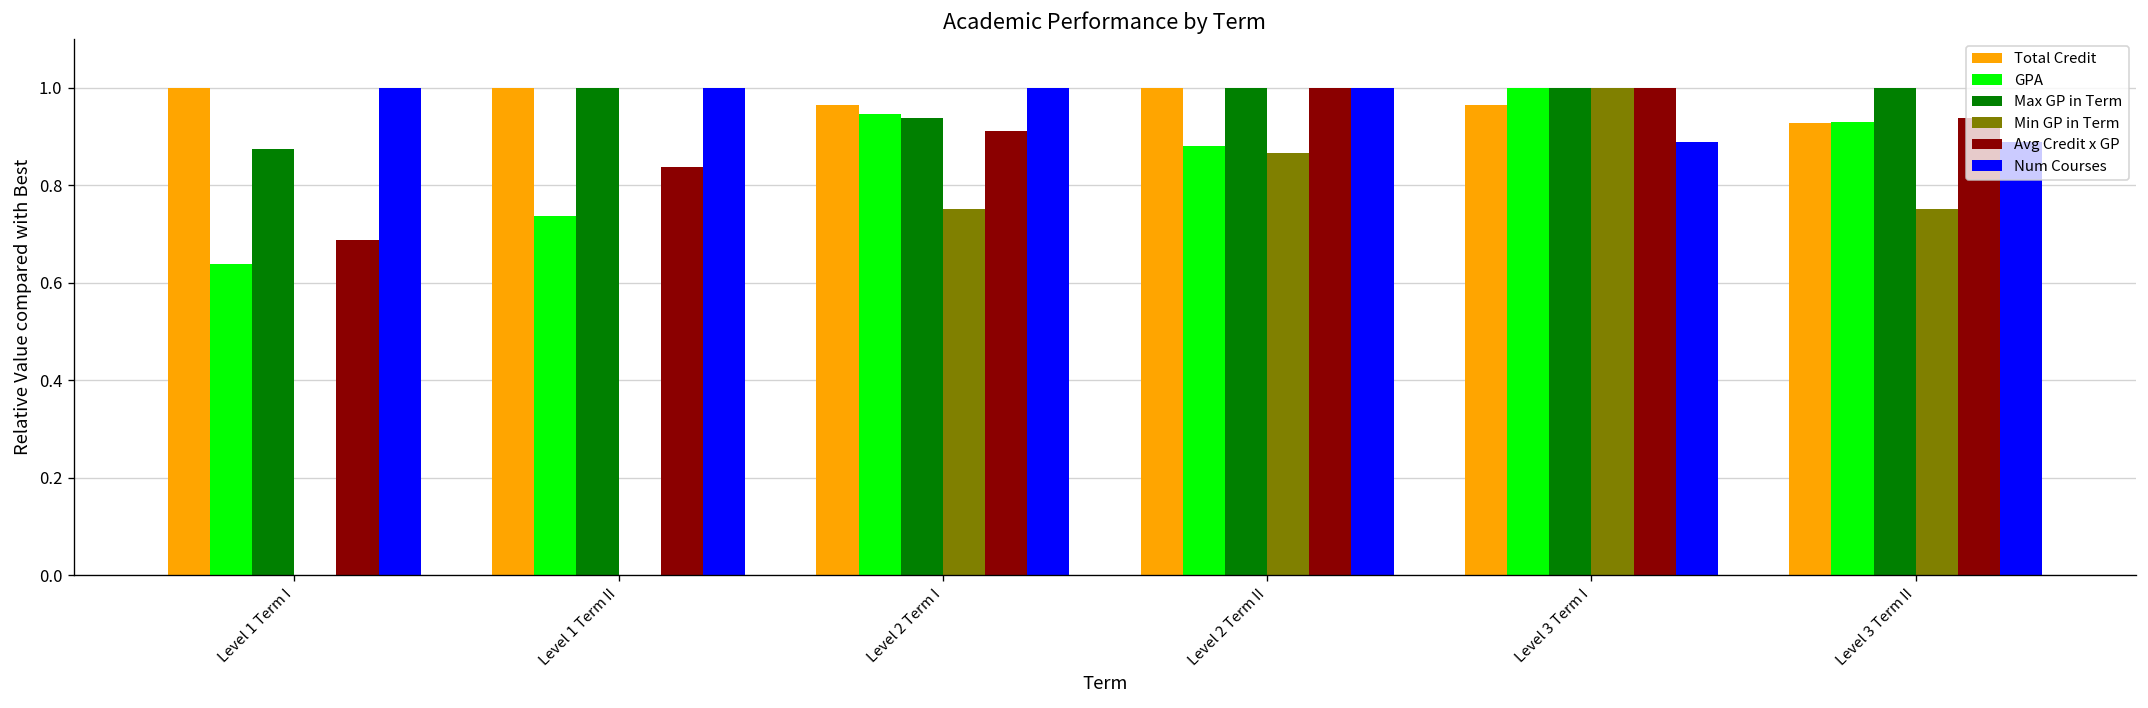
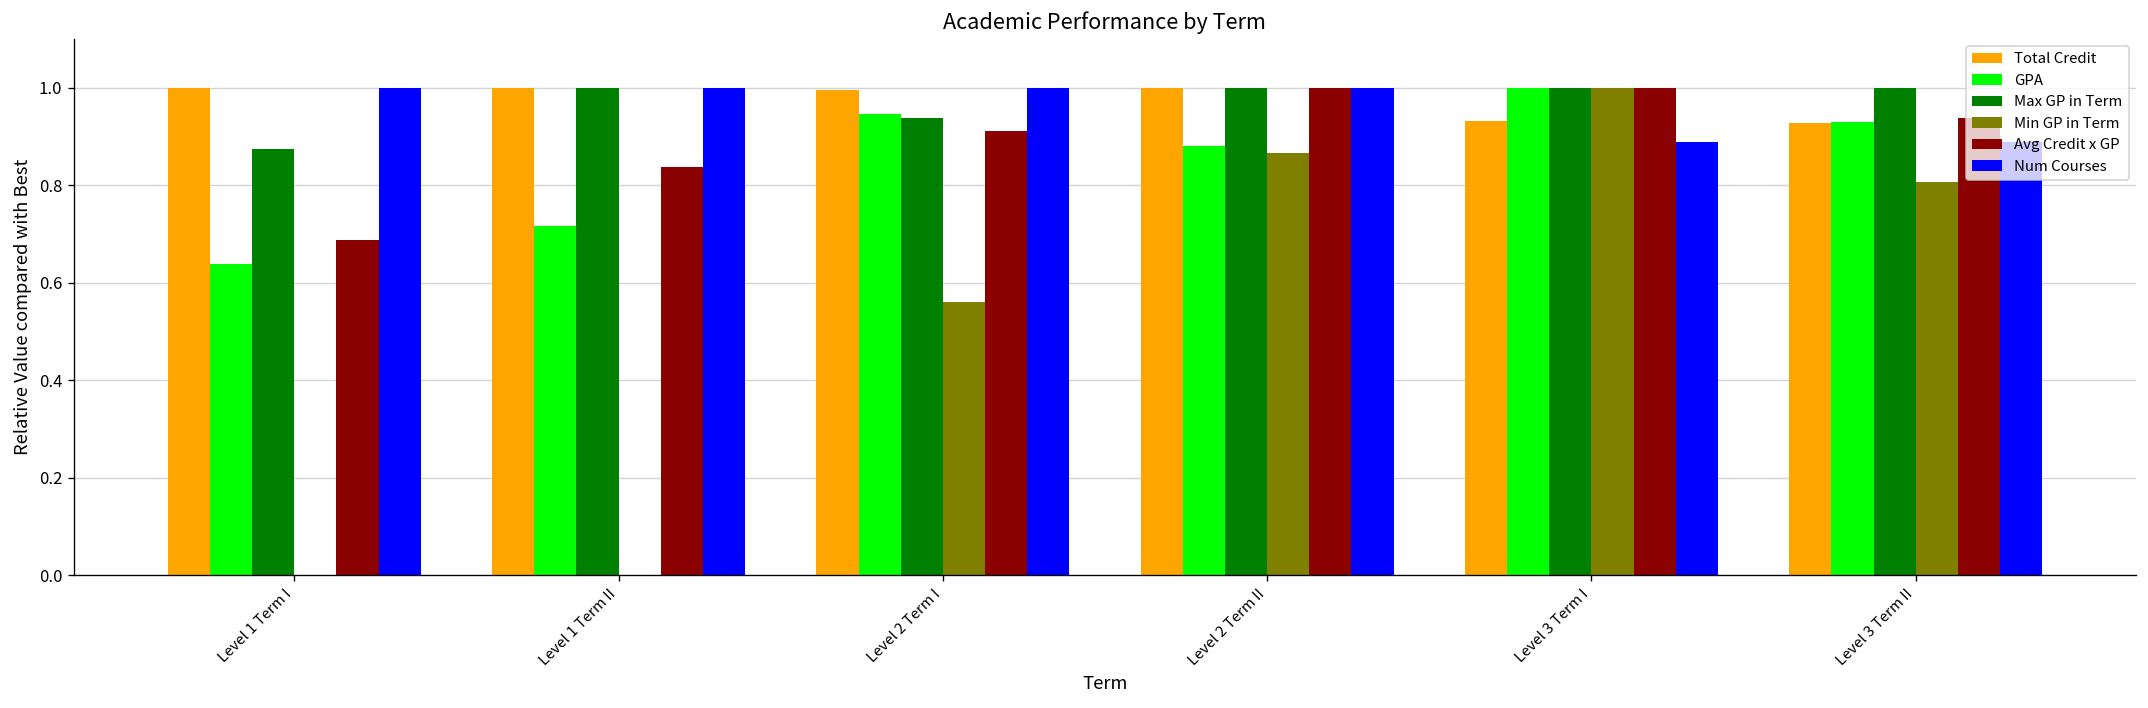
GPA, Level 1 Term II: 0.74 -> 0.72
Total Credit, Level 2 Term I: 0.96 -> 1.00
Min GP in Term, Level 2 Term I: 0.75 -> 0.56
Total Credit, Level 3 Term I: 0.96 -> 0.93
Min GP in Term, Level 3 Term II: 0.75 -> 0.81
